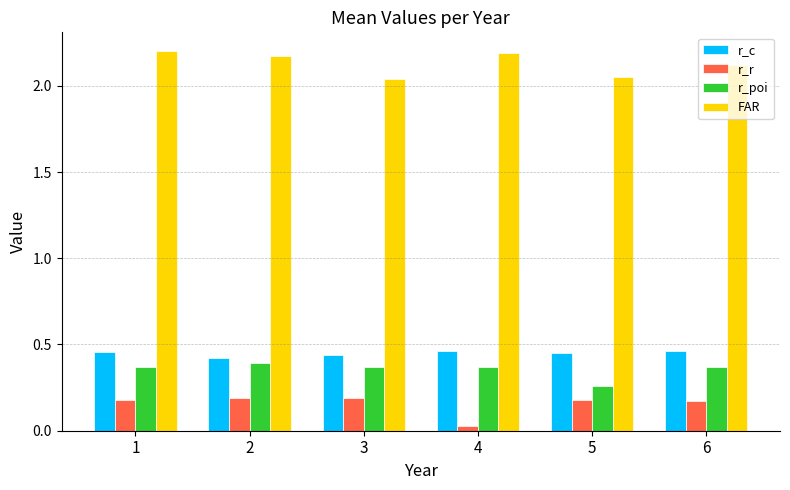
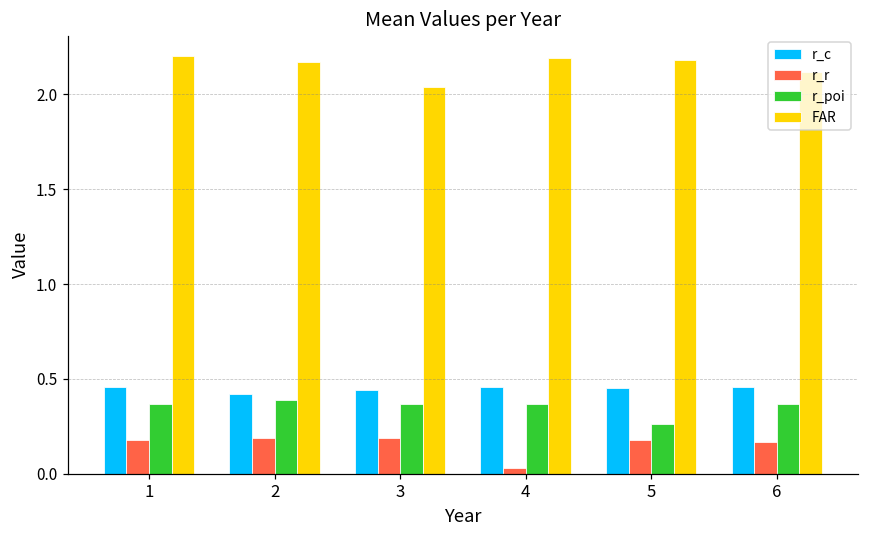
FAR, 5: 2.05 -> 2.18
